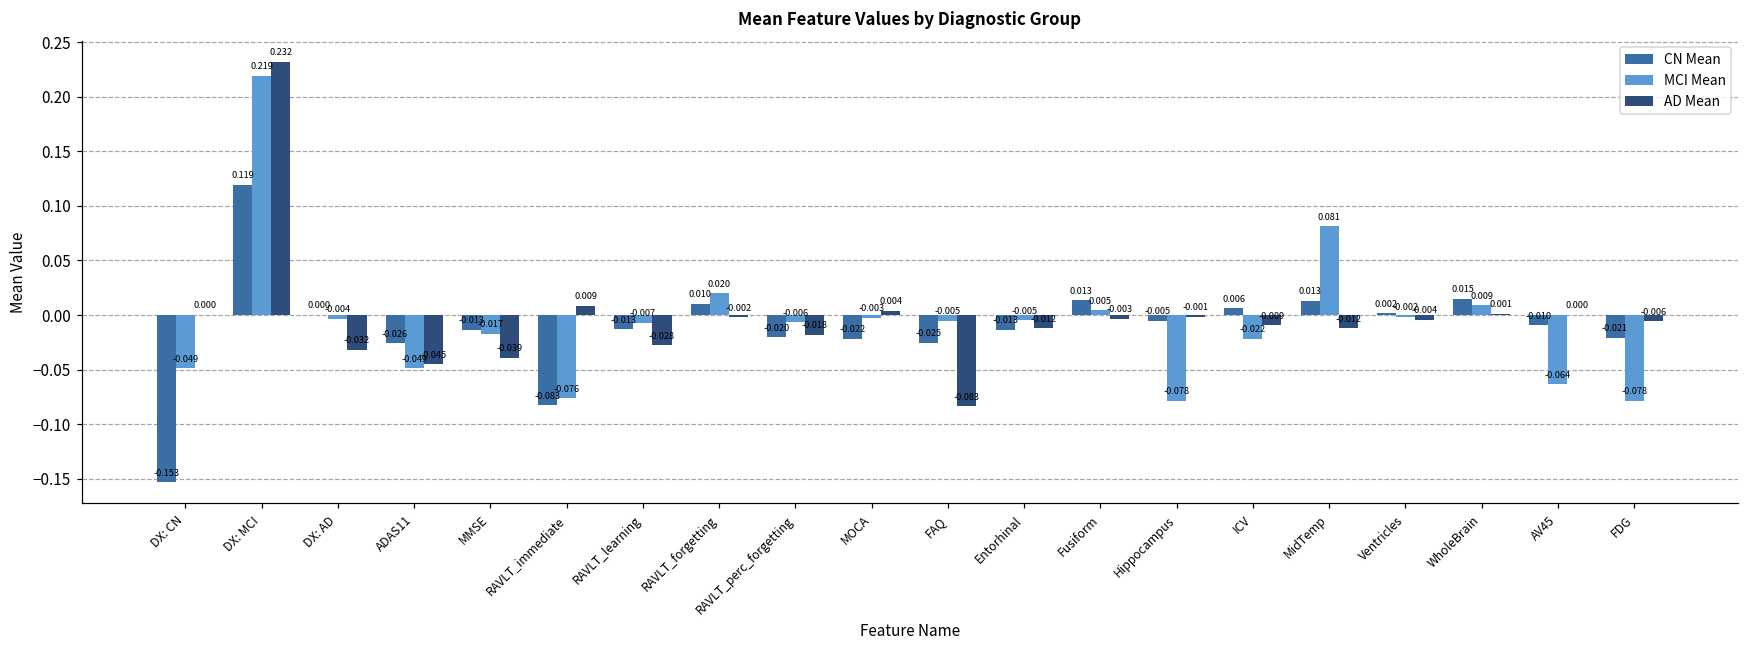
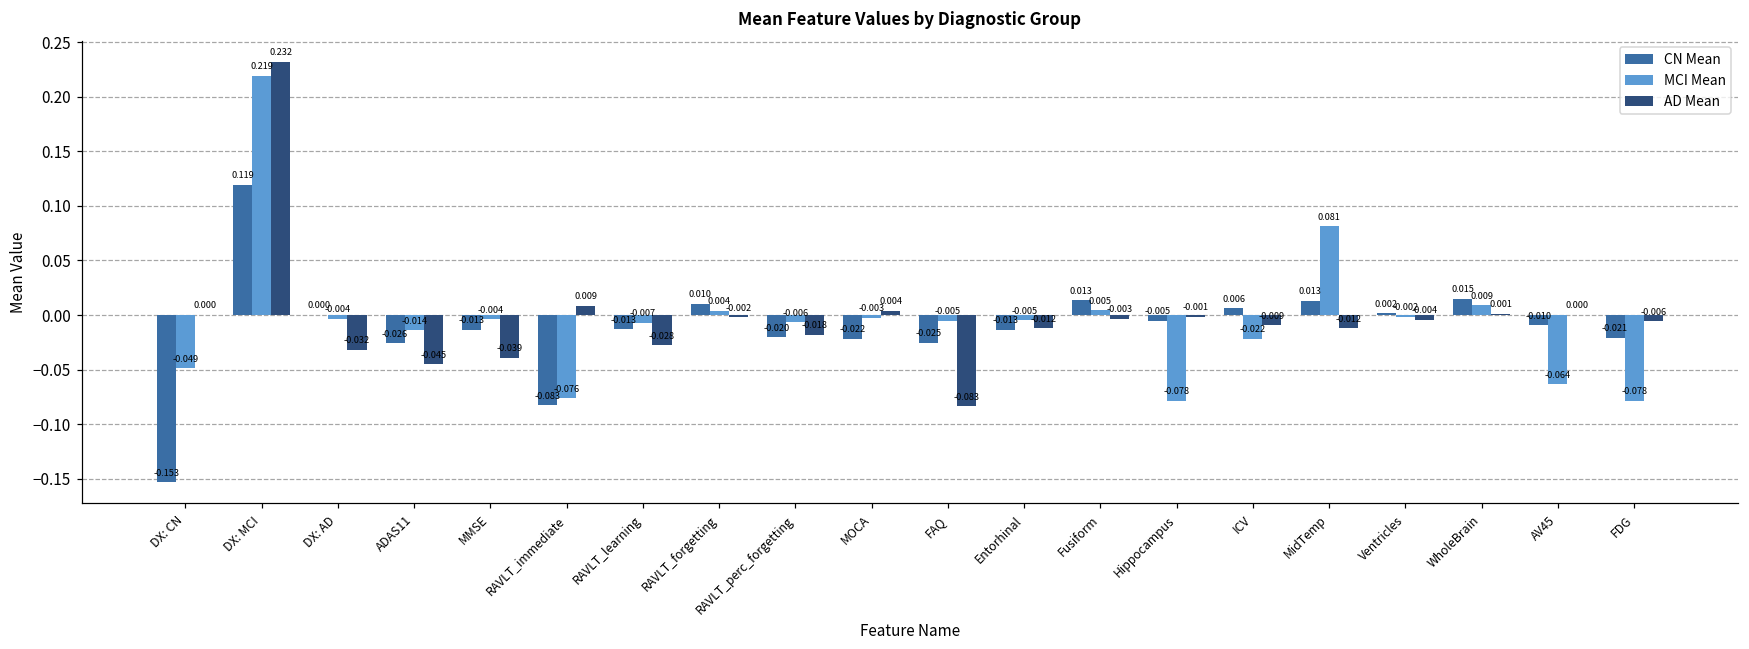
MCI Mean, ADAS11: -0.049 -> -0.014
MCI Mean, MMSE: -0.017 -> -0.004
MCI Mean, RAVLT_forgetting: 0.020 -> 0.004
